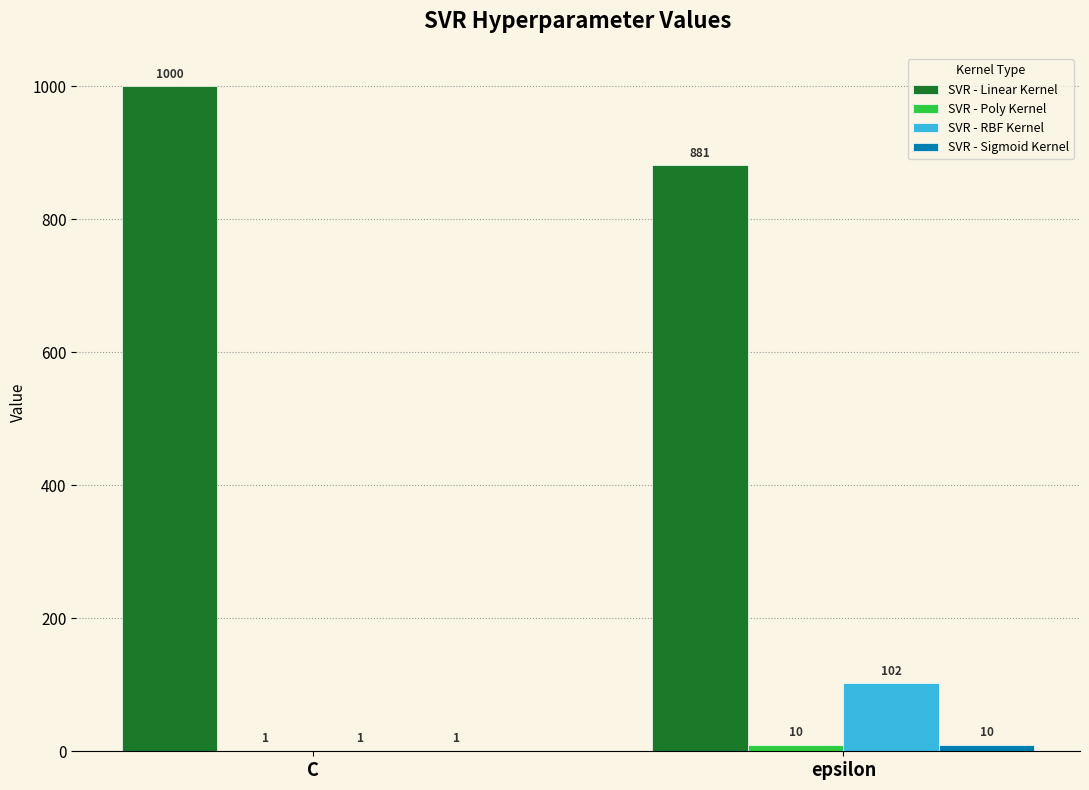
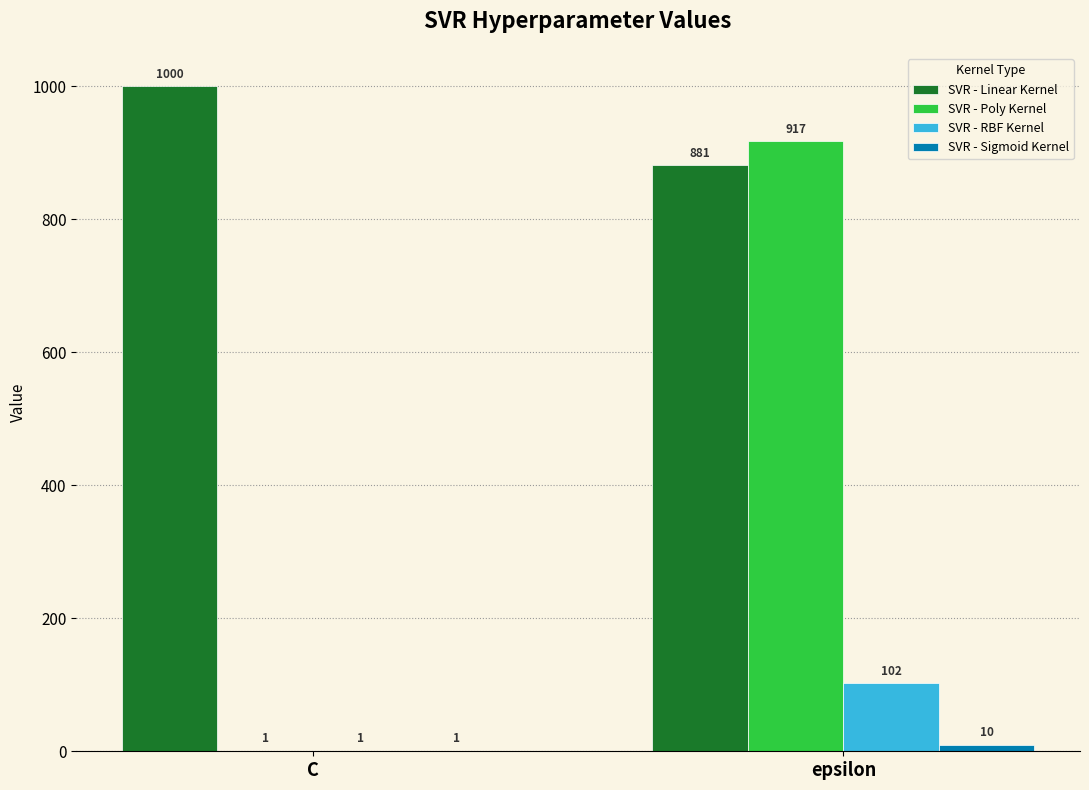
SVR - Poly Kernel, epsilon: 10 -> 917
